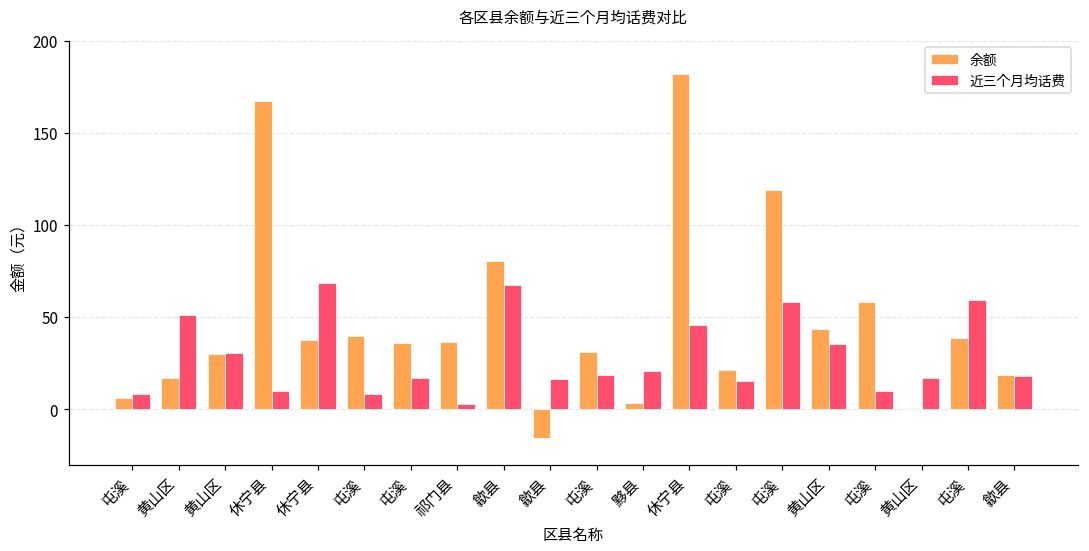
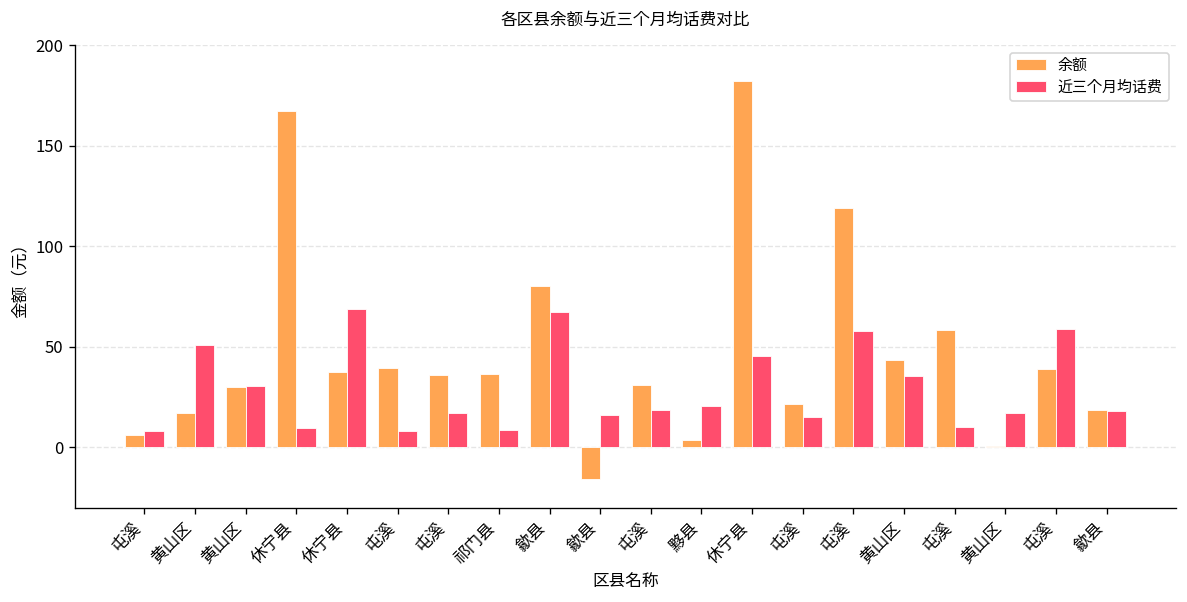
近三个月均话费, 祁门县: 3 -> 9
